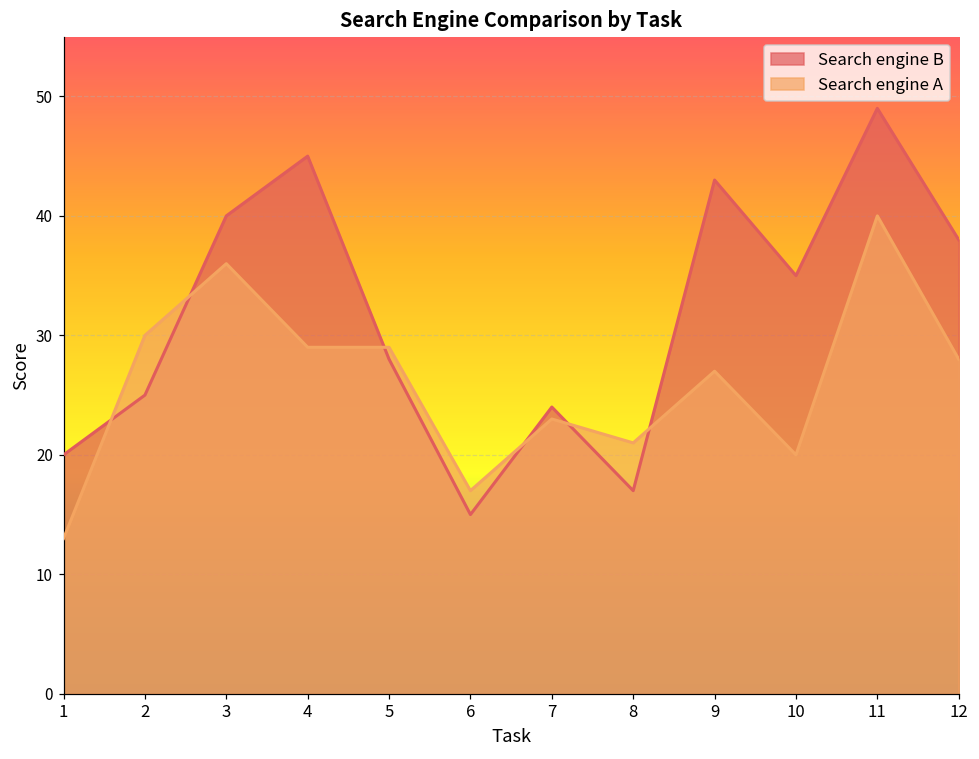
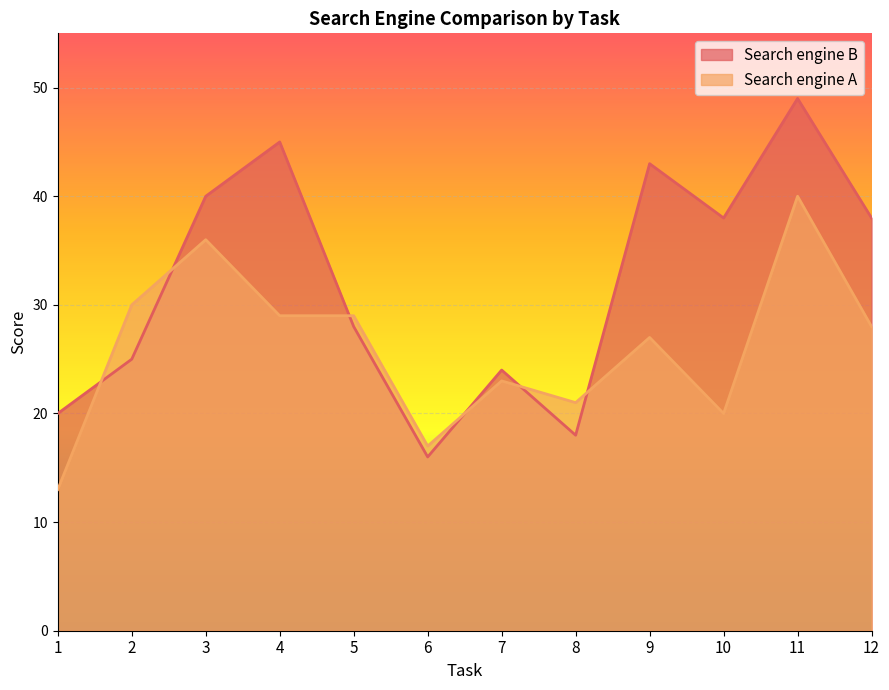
Search engine B, 6: 15 -> 16
Search engine B, 8: 17 -> 18
Search engine B, 10: 35 -> 38
